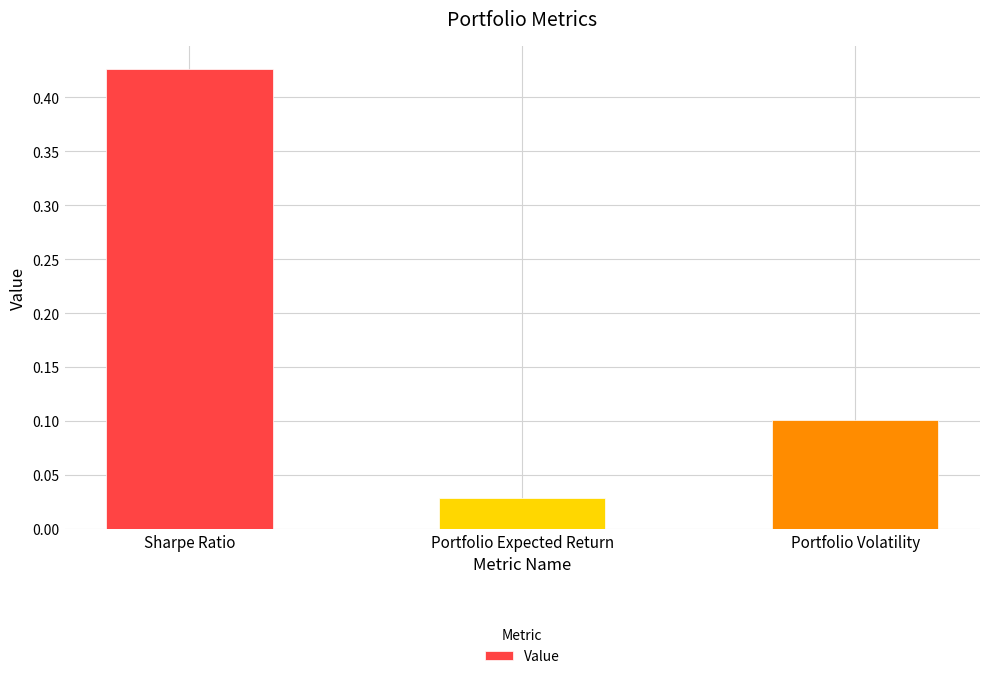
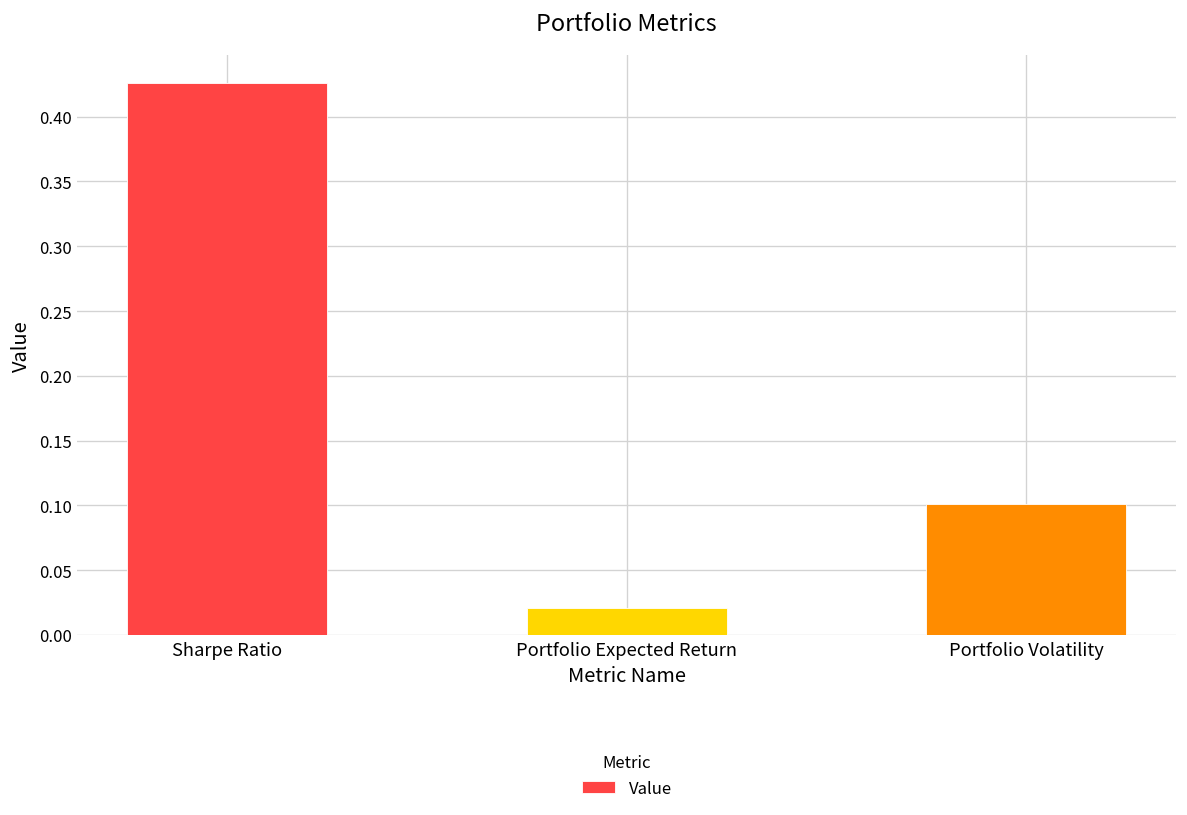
Portfolio Expected Return: 0.029 -> 0.021
